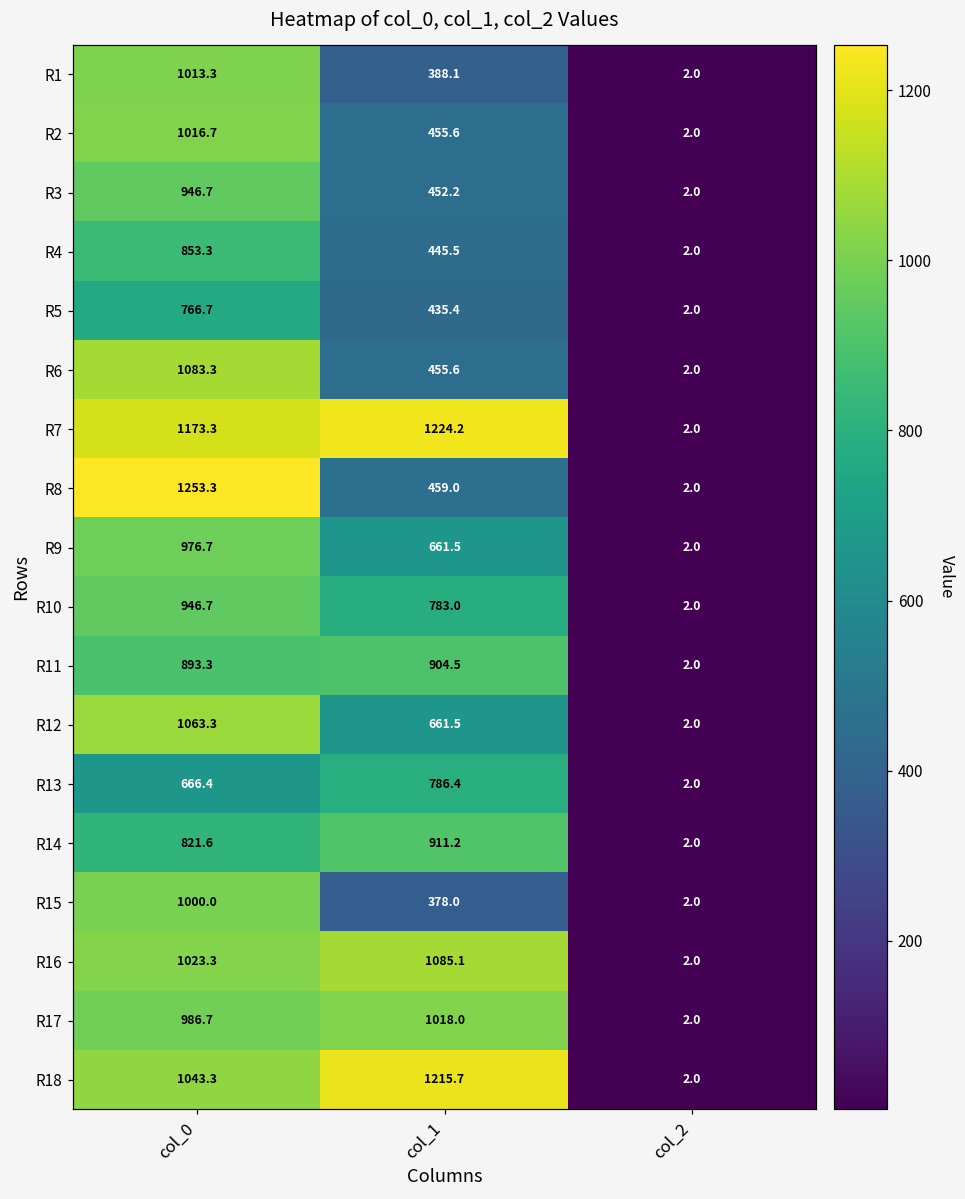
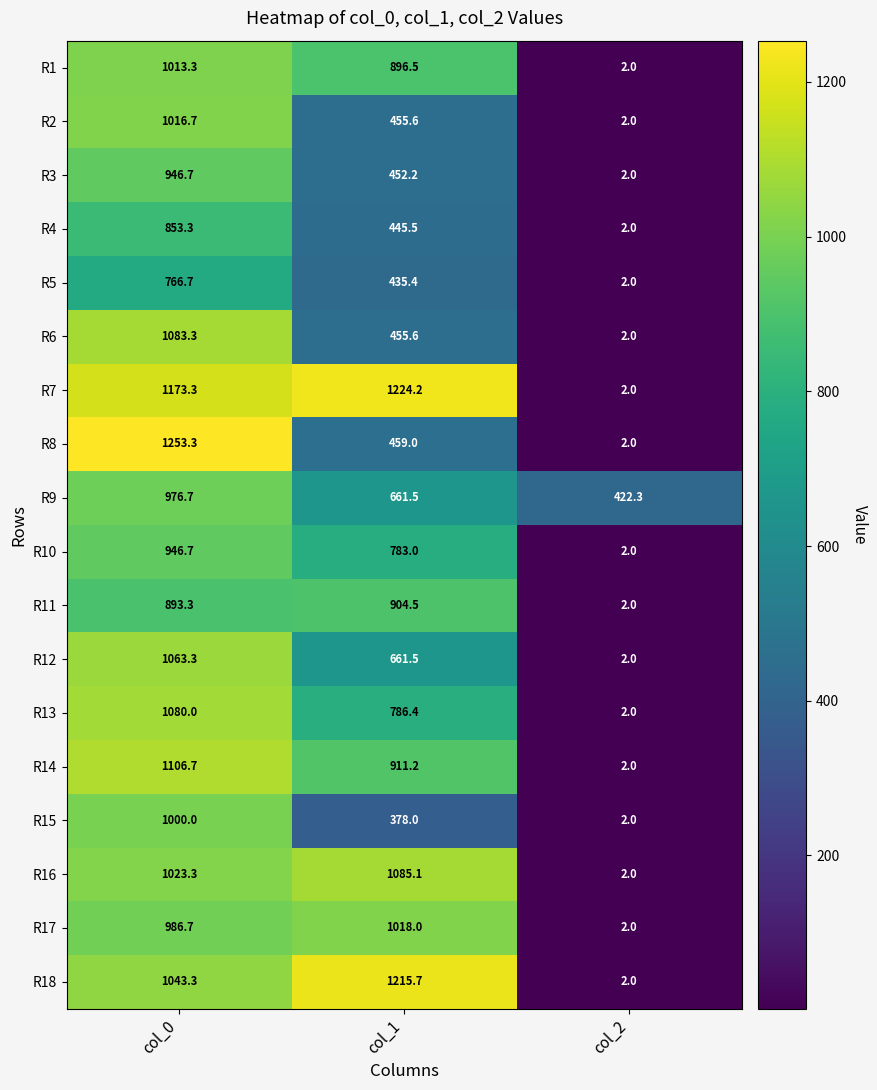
R1, col_1: 388.1 -> 896.5
R9, col_2: 2.0 -> 422.3
R13, col_0: 666.4 -> 1080.0
R14, col_0: 821.6 -> 1106.7
